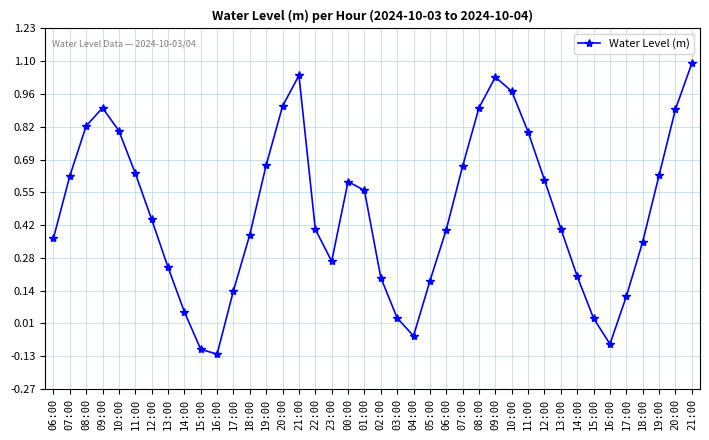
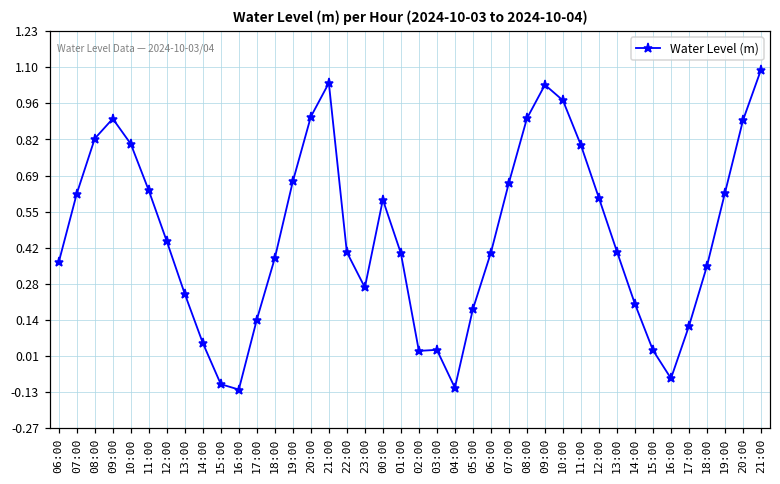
01:00: 0.56 -> 0.39
02:00: 0.20 -> 0.03
04:00: -0.05 -> -0.11
